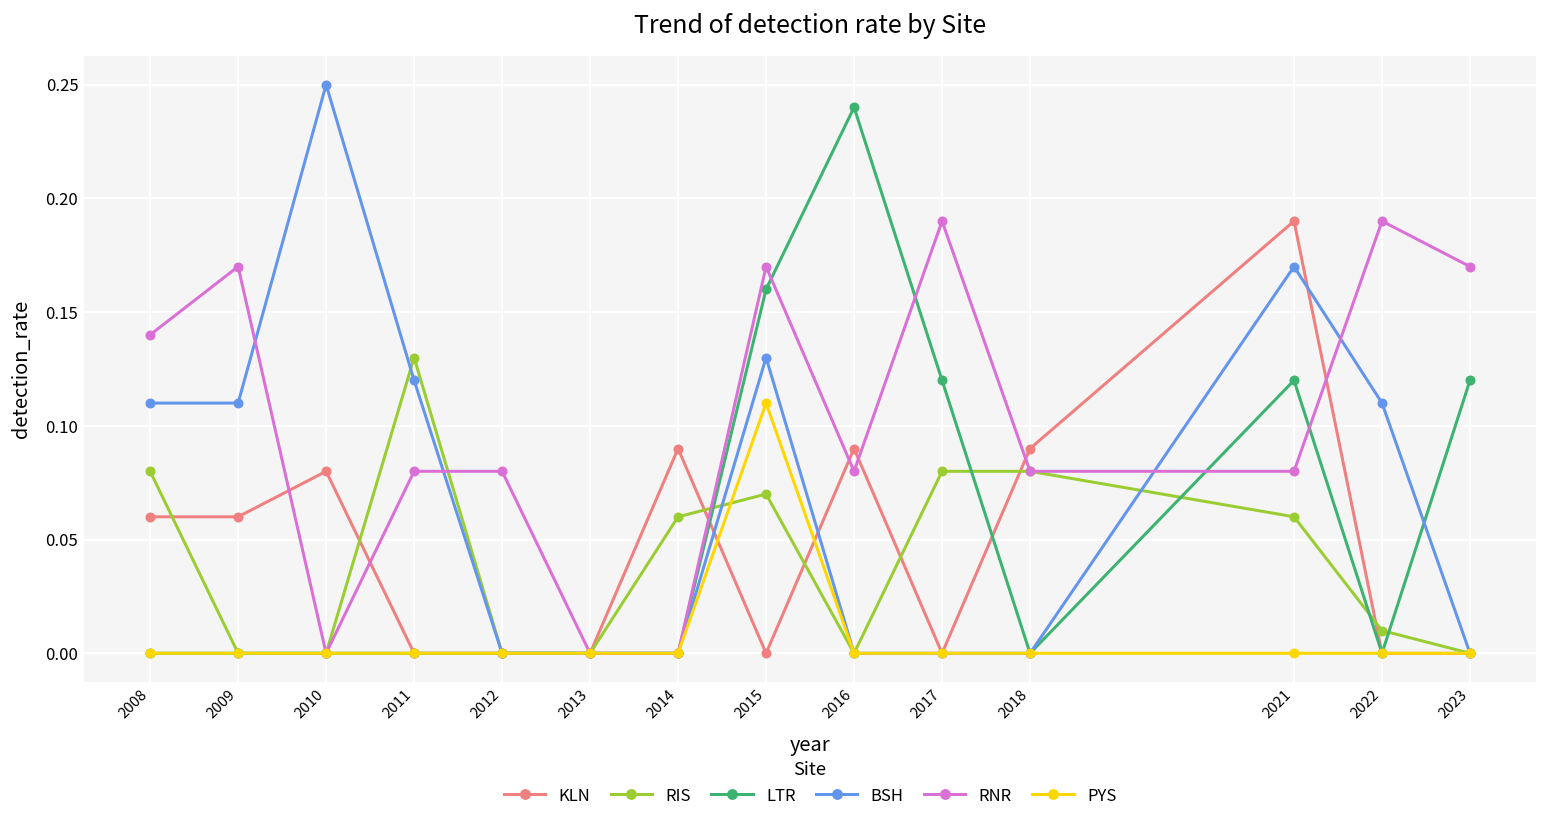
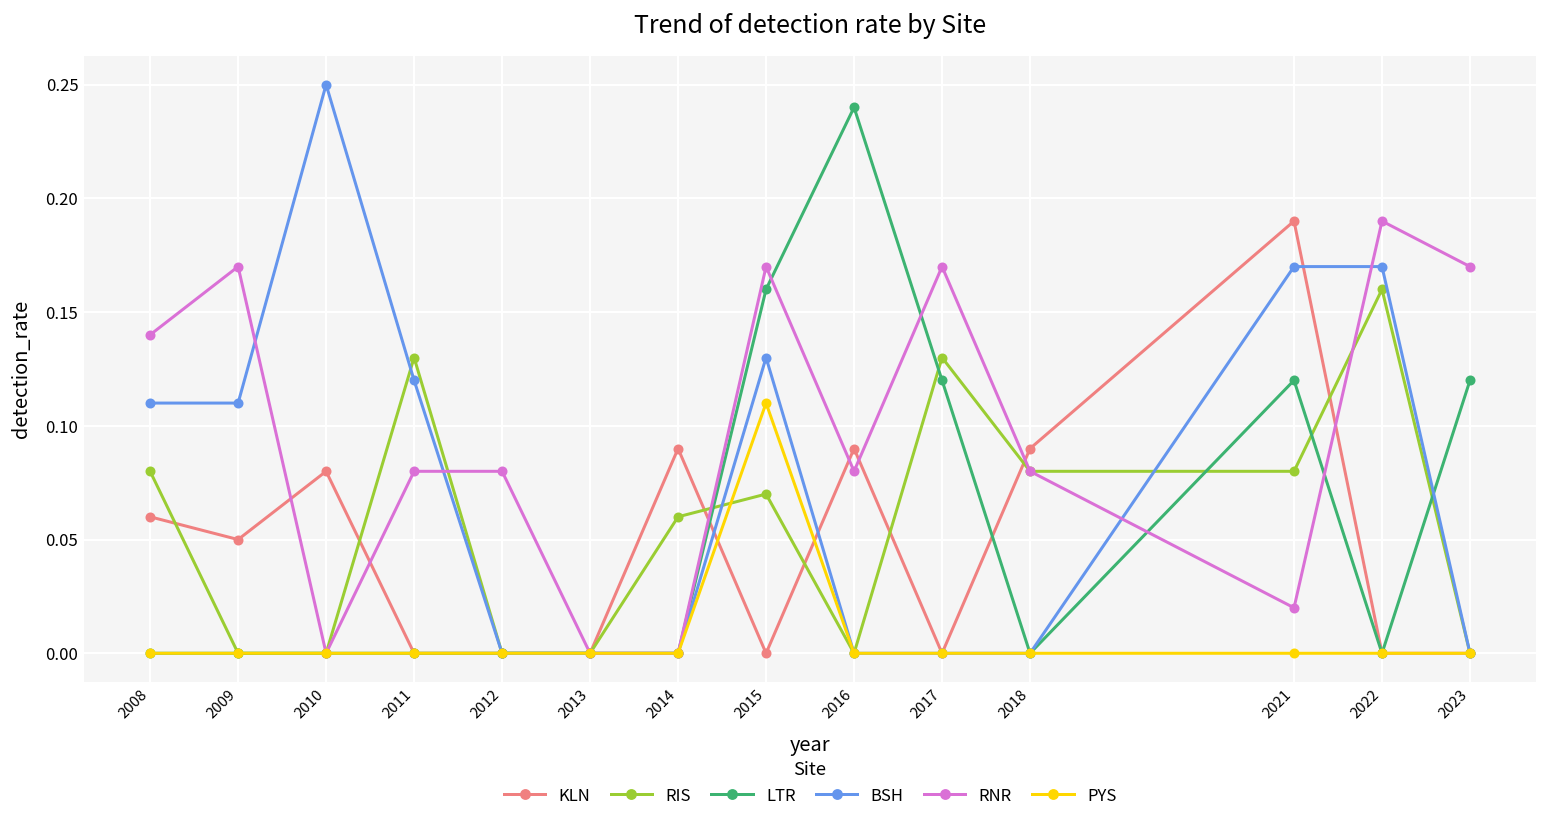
KLN, 2009: 0.06 -> 0.05
RIS, 2017: 0.08 -> 0.13
RNR, 2017: 0.19 -> 0.17
RIS, 2021: 0.06 -> 0.08
RNR, 2021: 0.08 -> 0.02
RIS, 2022: 0.01 -> 0.16
BSH, 2022: 0.11 -> 0.17
